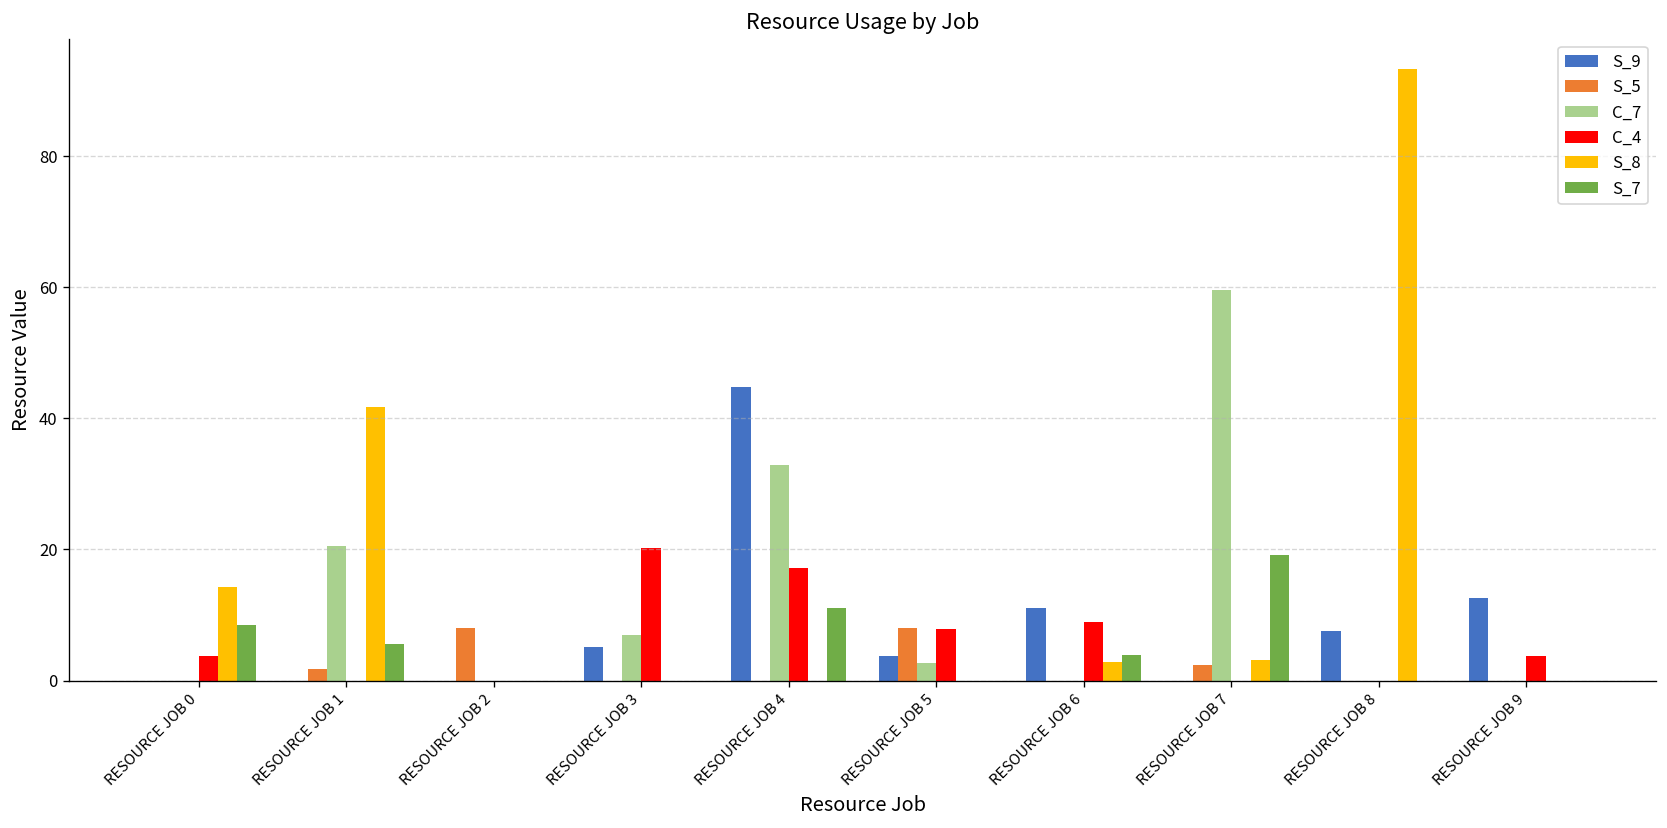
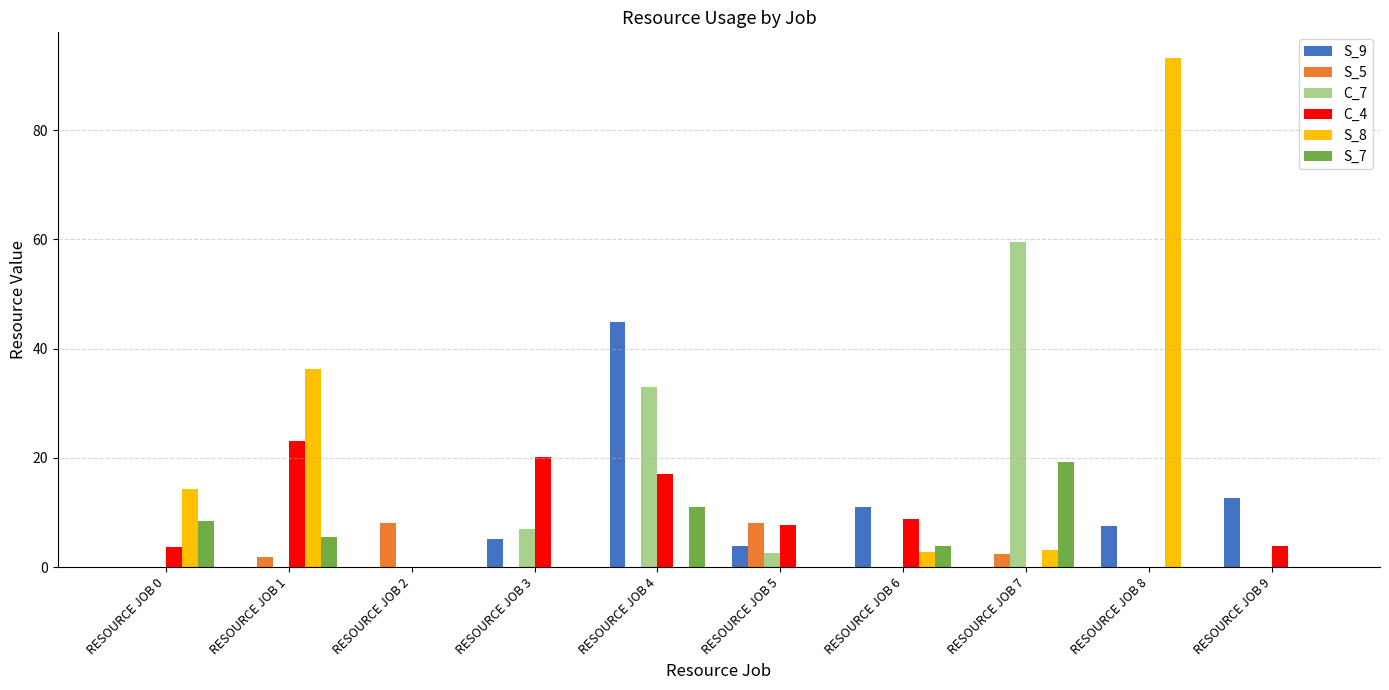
C_7, RESOURCE JOB 1: 21 -> 0
C_4, RESOURCE JOB 1: 0 -> 23
S_8, RESOURCE JOB 1: 42 -> 36
